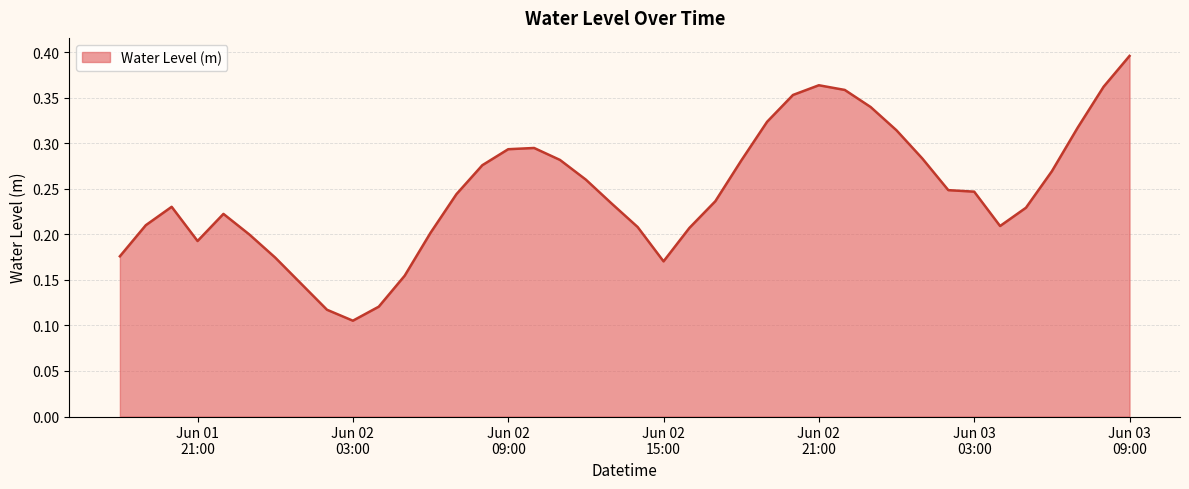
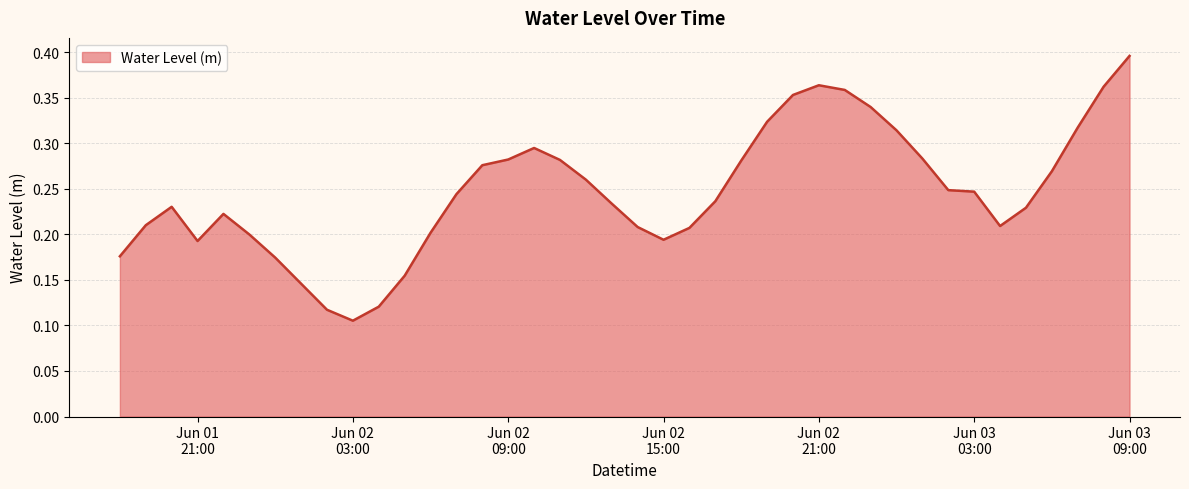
Jun 02 09:00: 0.29 -> 0.28
Jun 02 15:00: 0.17 -> 0.19
